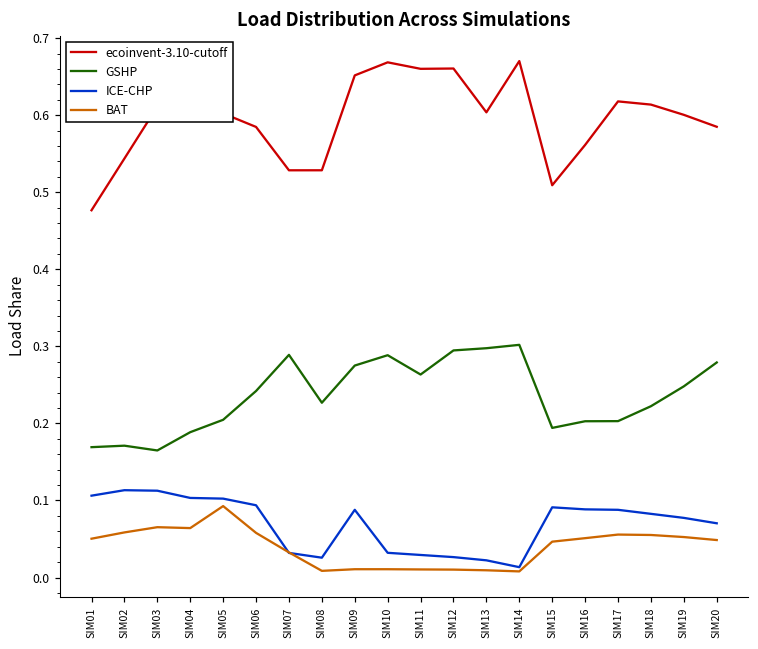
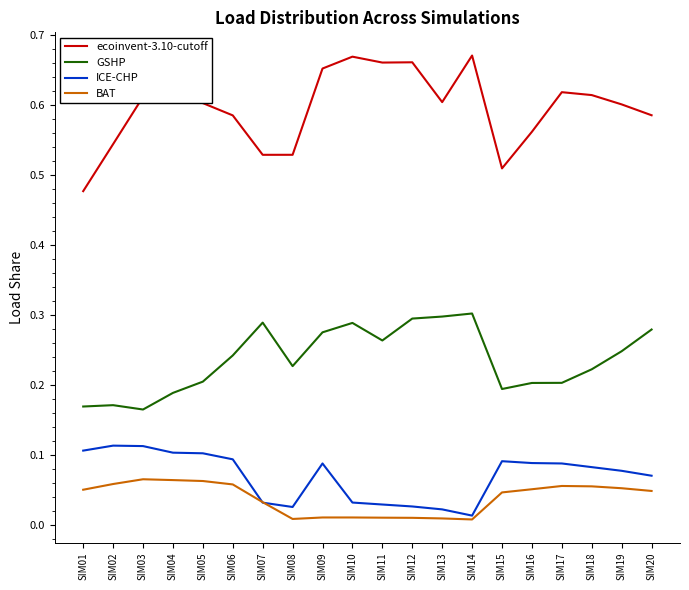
BAT, SIM05: 0.09 -> 0.06
